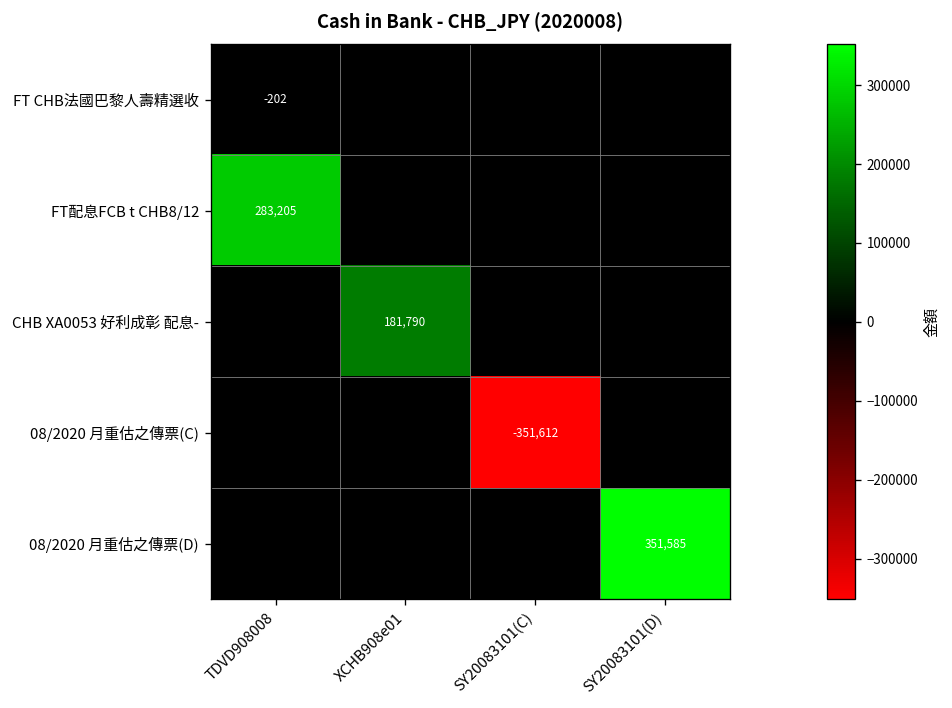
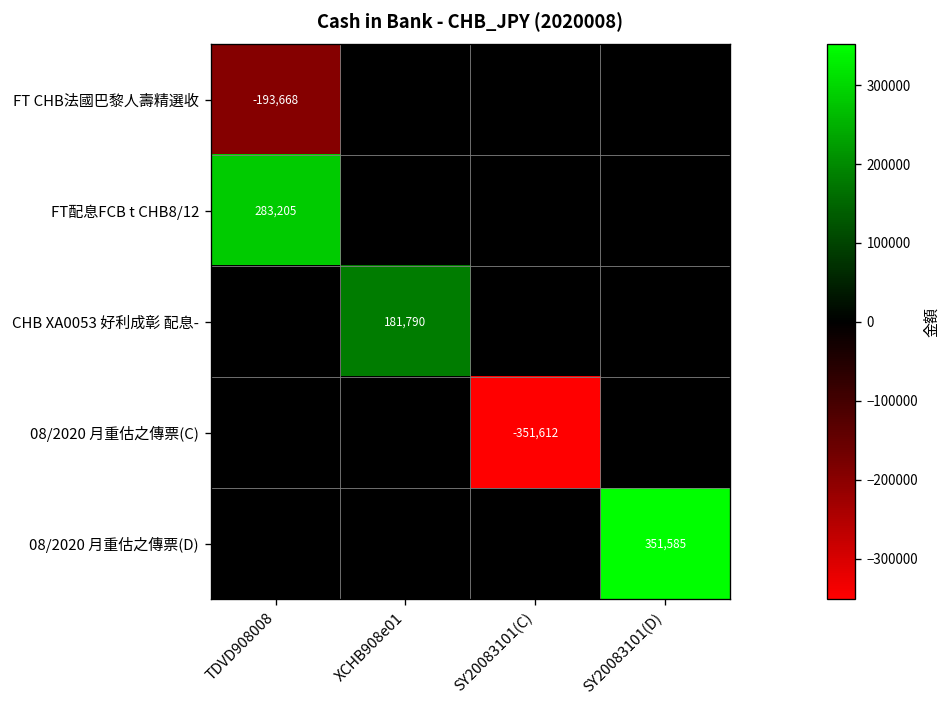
FT CHB法國巴黎人壽精選收, TDVD908008: -202 -> -193,668
